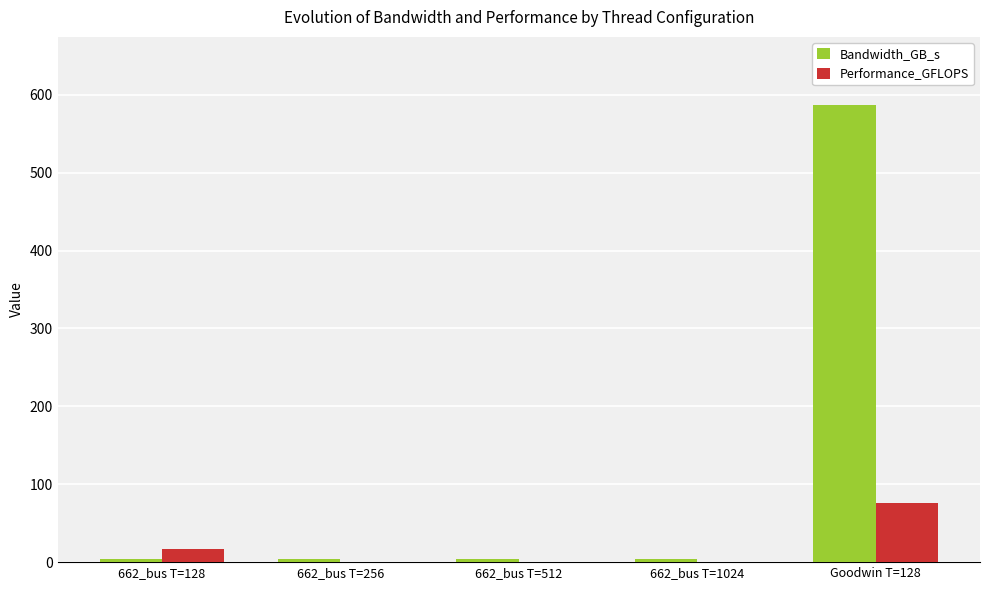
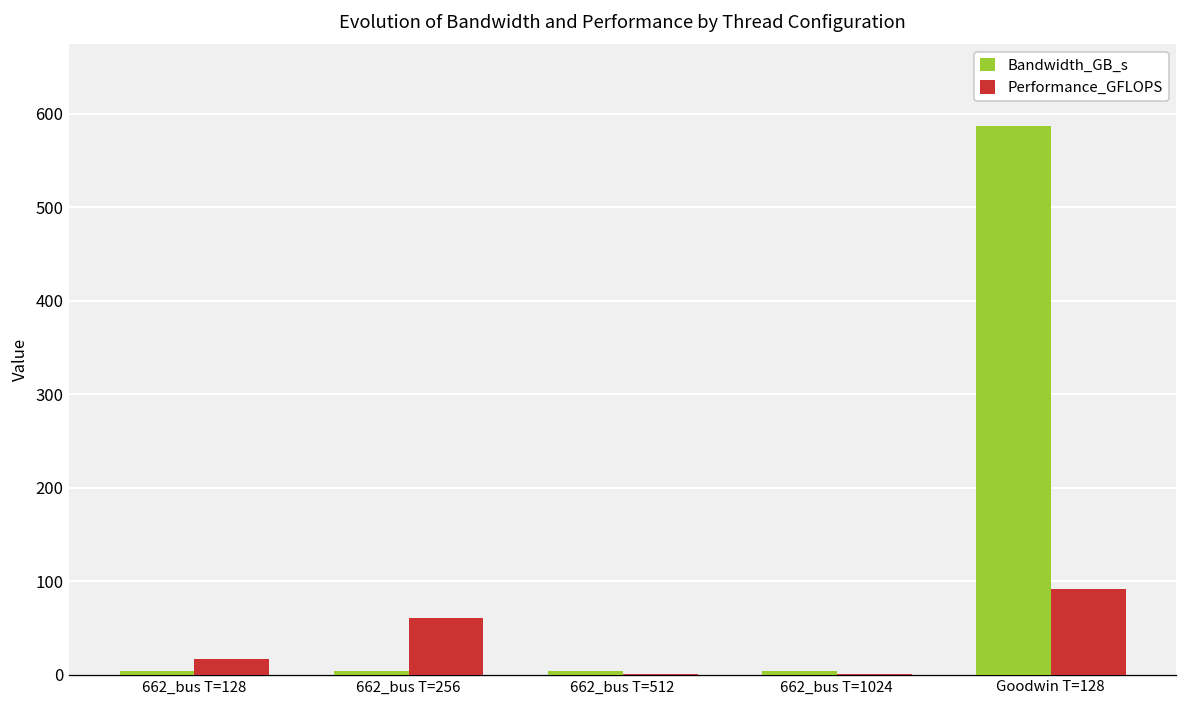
Performance_GFLOPS, 662_bus T=256: 0 -> 60
Performance_GFLOPS, Goodwin T=128: 80 -> 90
